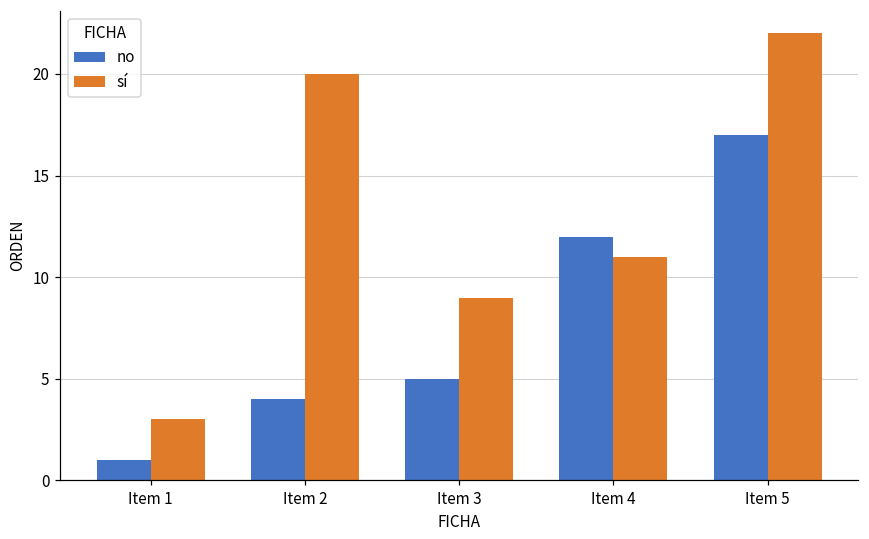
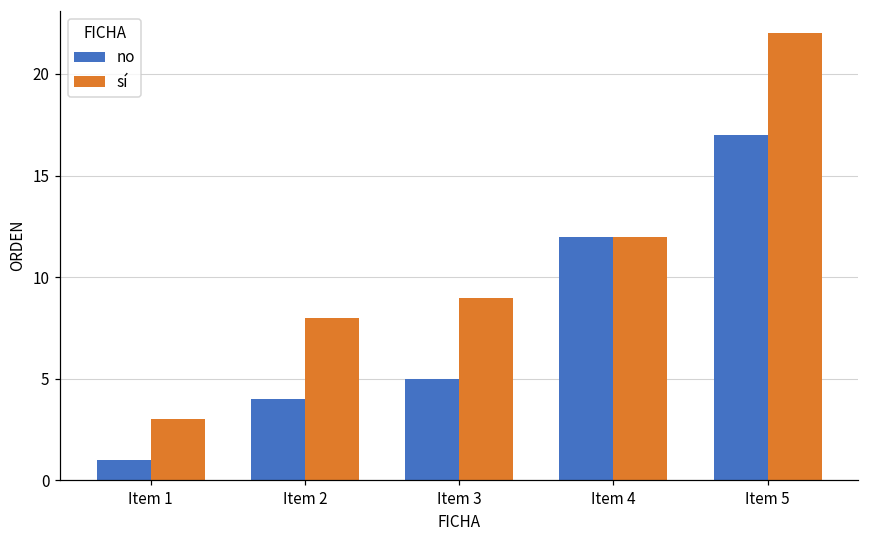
sí, Item 2: 20 -> 8
sí, Item 4: 11 -> 12
